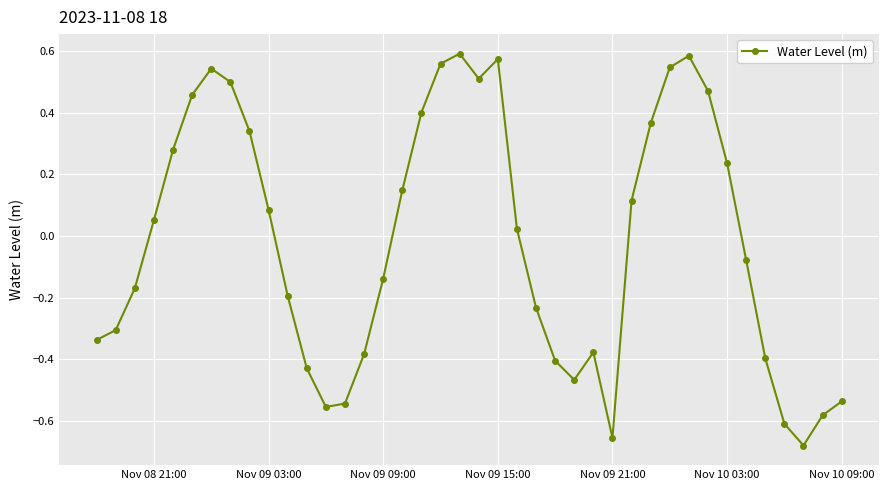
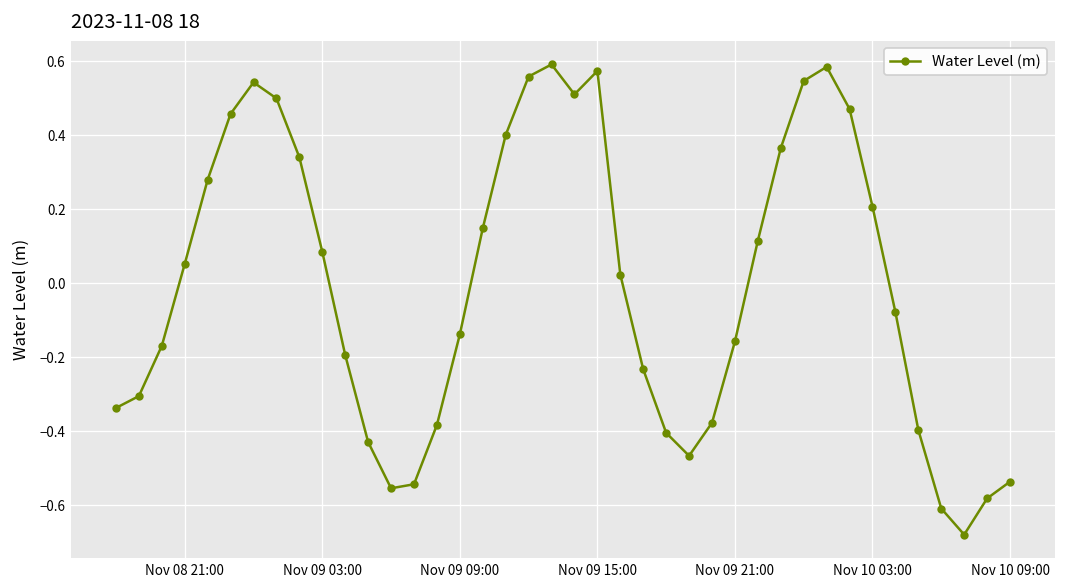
Nov 09 21:00: -0.66 -> -0.16
Nov 10 03:00: 0.24 -> 0.21
